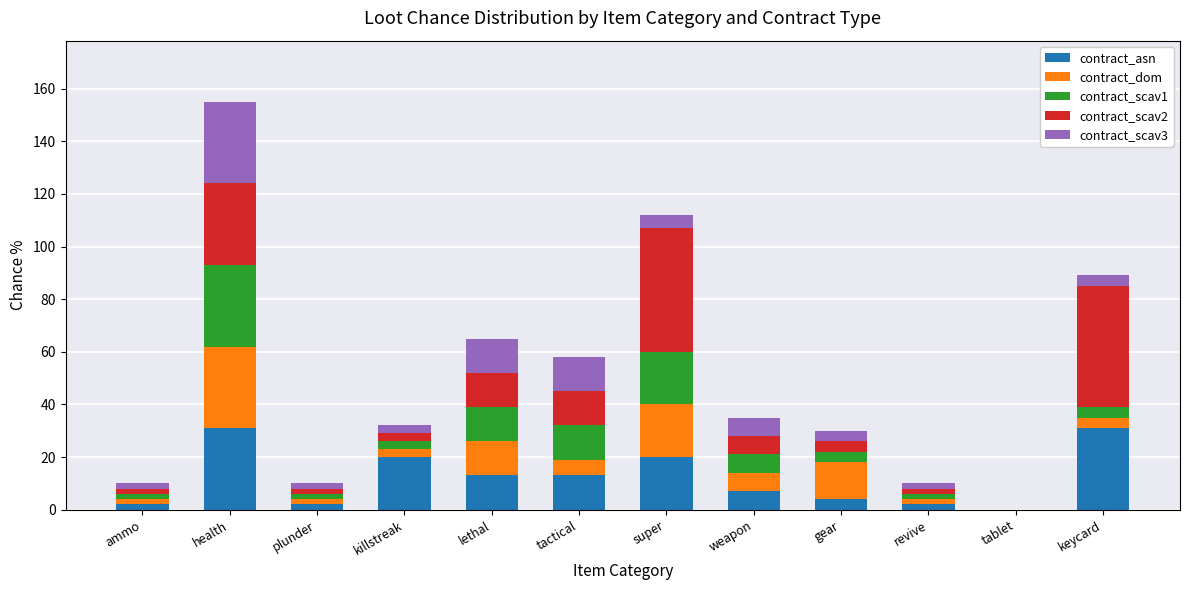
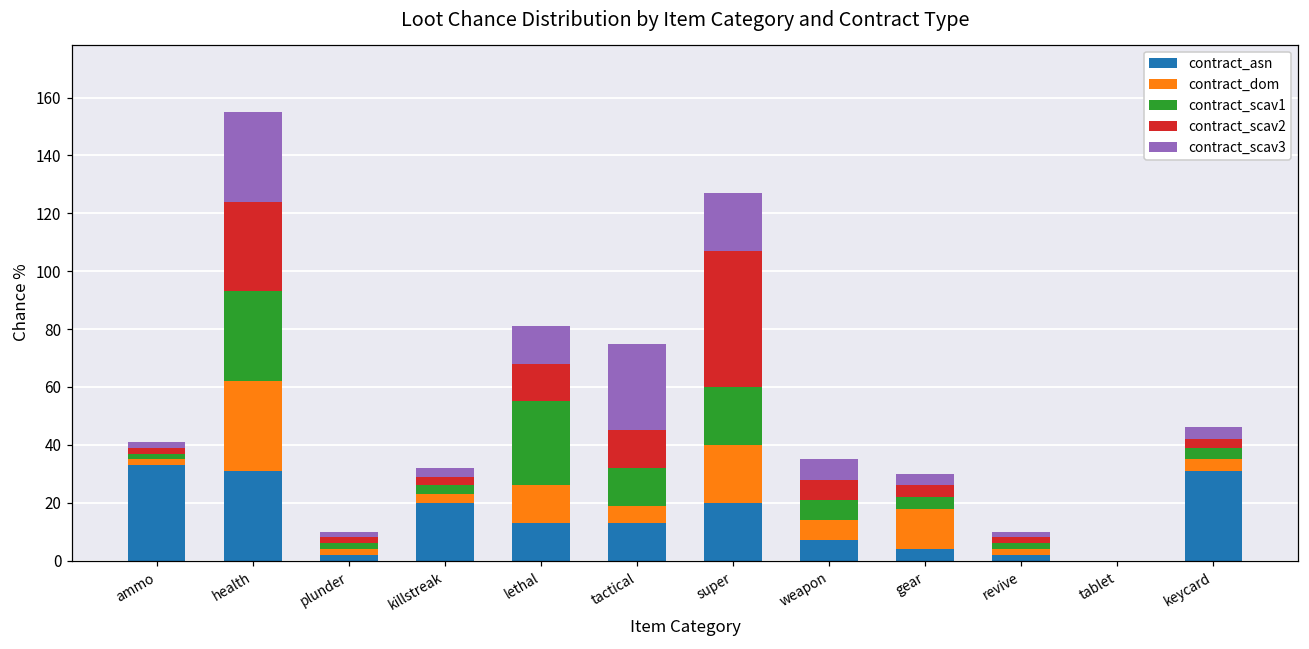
contract_asn, ammo: 2 -> 33
contract_scav1, lethal: 13 -> 29
contract_scav3, tactical: 13 -> 30
contract_scav3, super: 5 -> 20
contract_scav2, keycard: 46 -> 3
